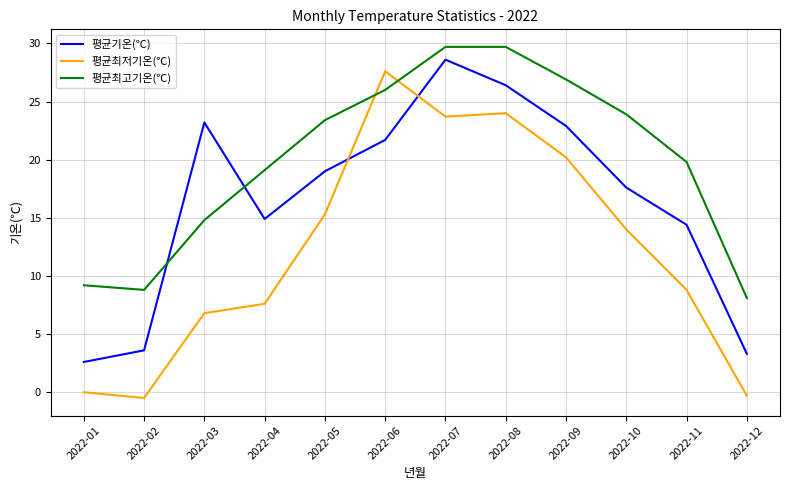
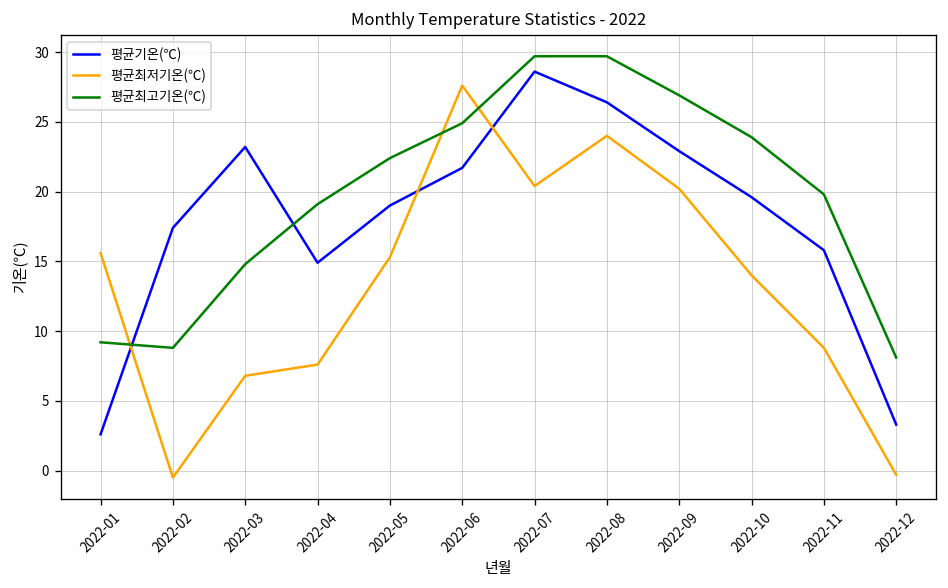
평균최저기온(℃), 2022-01: 0.0 -> 15.6
평균기온(℃), 2022-02: 3.6 -> 17.4
평균최고기온(℃), 2022-05: 23.4 -> 22.4
평균최고기온(℃), 2022-06: 26.0 -> 24.9
평균최저기온(℃), 2022-07: 23.7 -> 20.4
평균기온(℃), 2022-10: 17.6 -> 19.6
평균기온(℃), 2022-11: 14.4 -> 15.8
